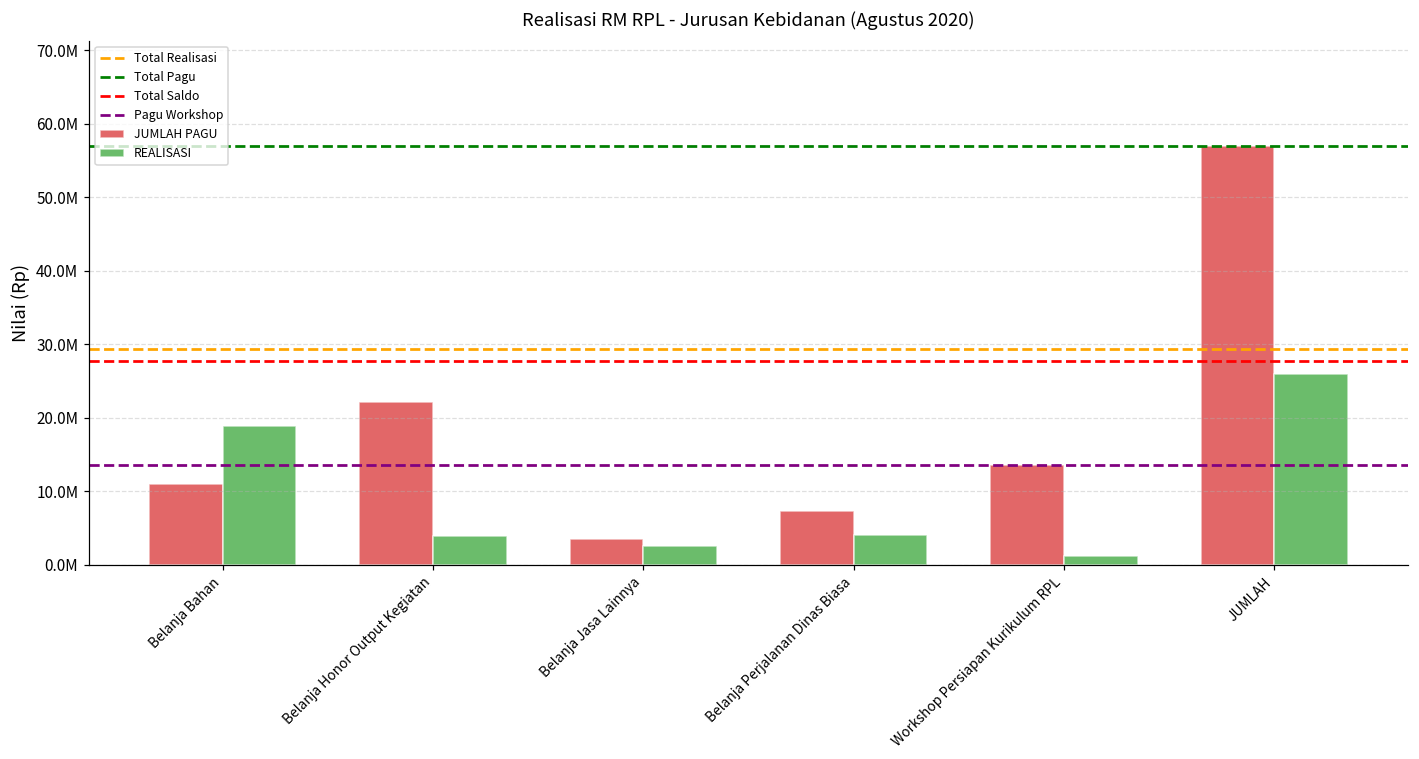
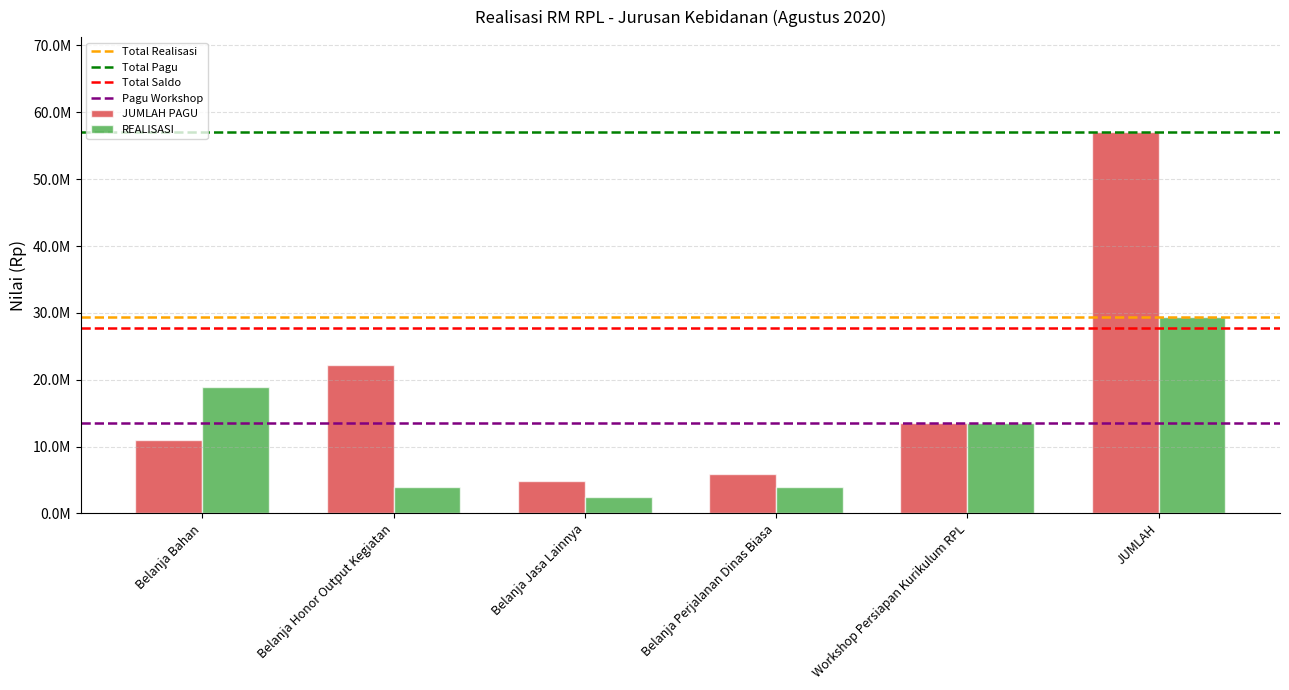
JUMLAH PAGU, Belanja Jasa Lainnya: 4000000 -> 5000000
JUMLAH PAGU, Belanja Perjalanan Dinas Biasa: 7000000 -> 6000000
REALISASI, Workshop Persiapan Kurikulum RPL: 1000000 -> 13000000
REALISASI, JUMLAH: 26000000 -> 29000000
